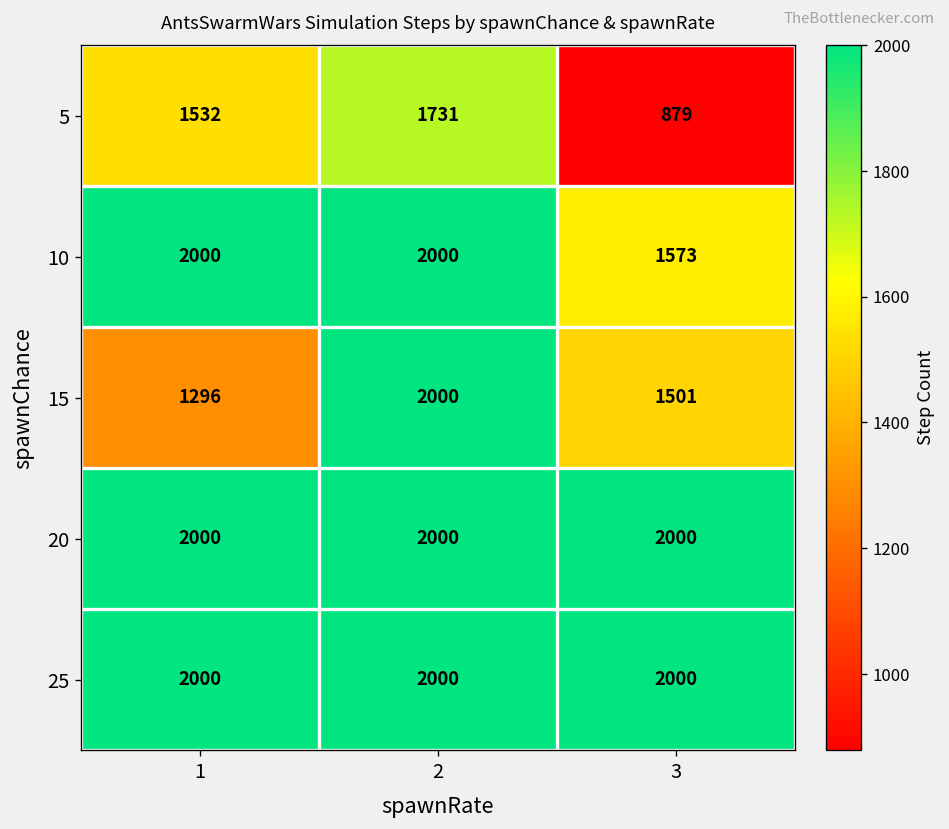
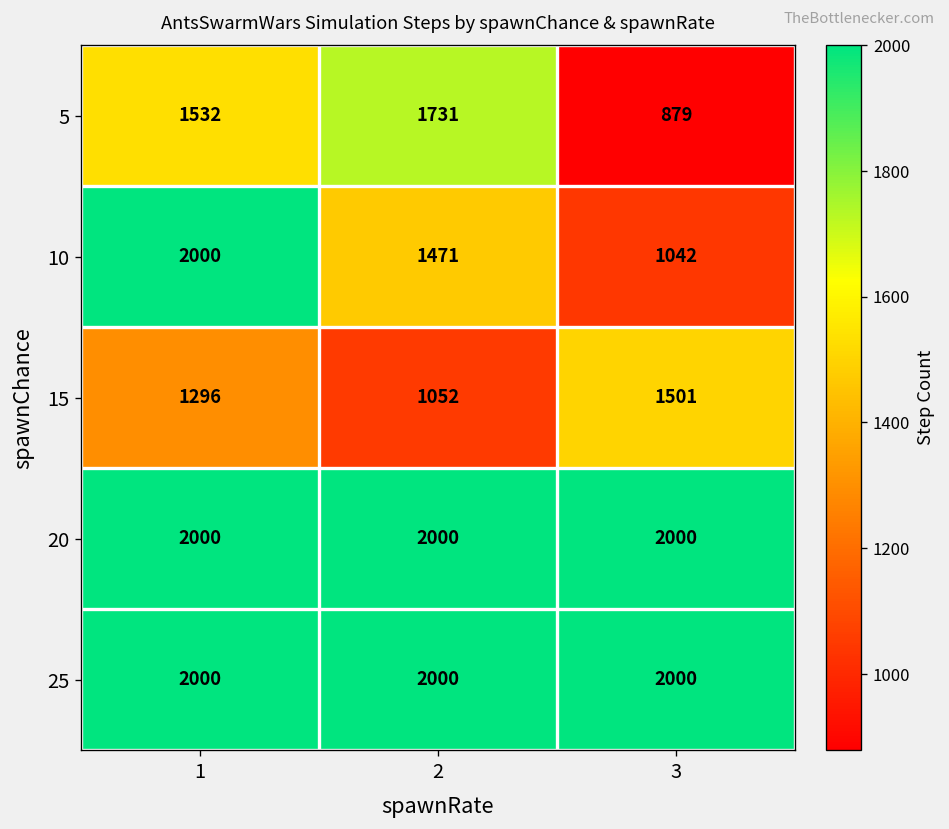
10, 2: 2000 -> 1471
10, 3: 1573 -> 1042
15, 2: 2000 -> 1052
